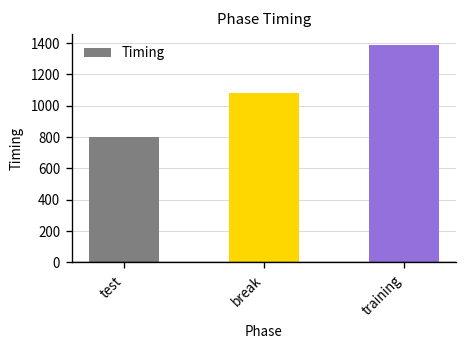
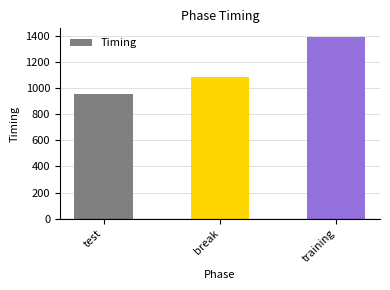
test: 800 -> 950
